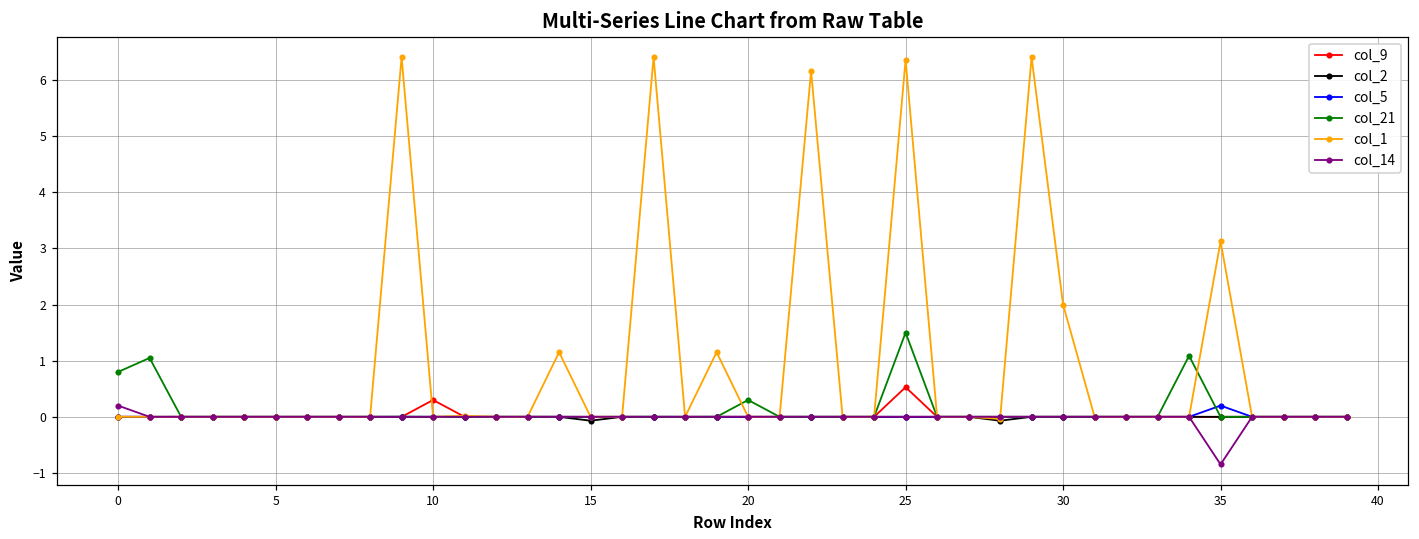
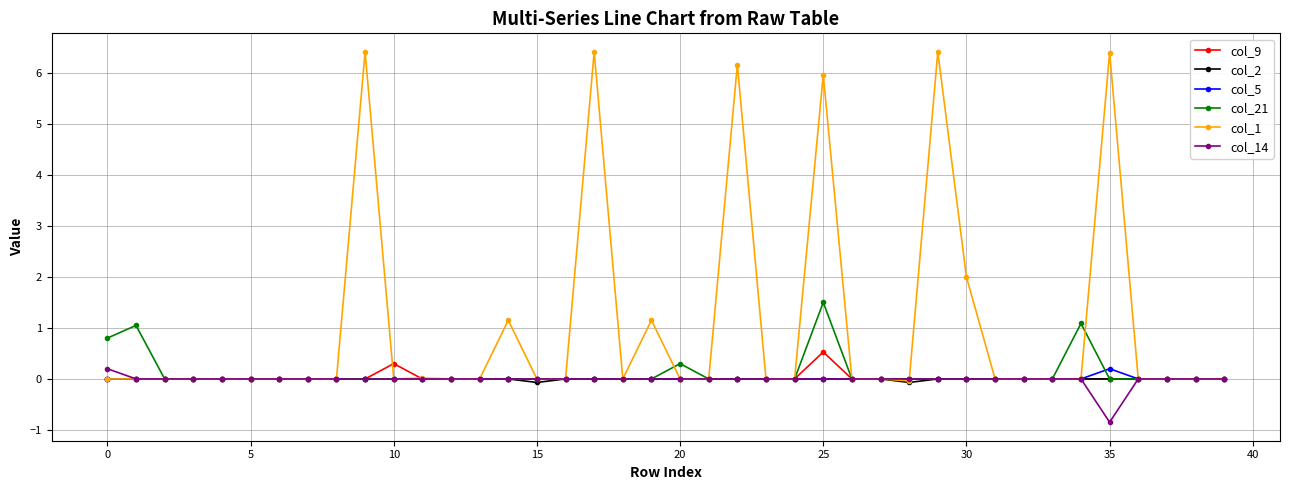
col_1, 25: 6.4 -> 6.0
col_1, 35: 3.1 -> 6.4
